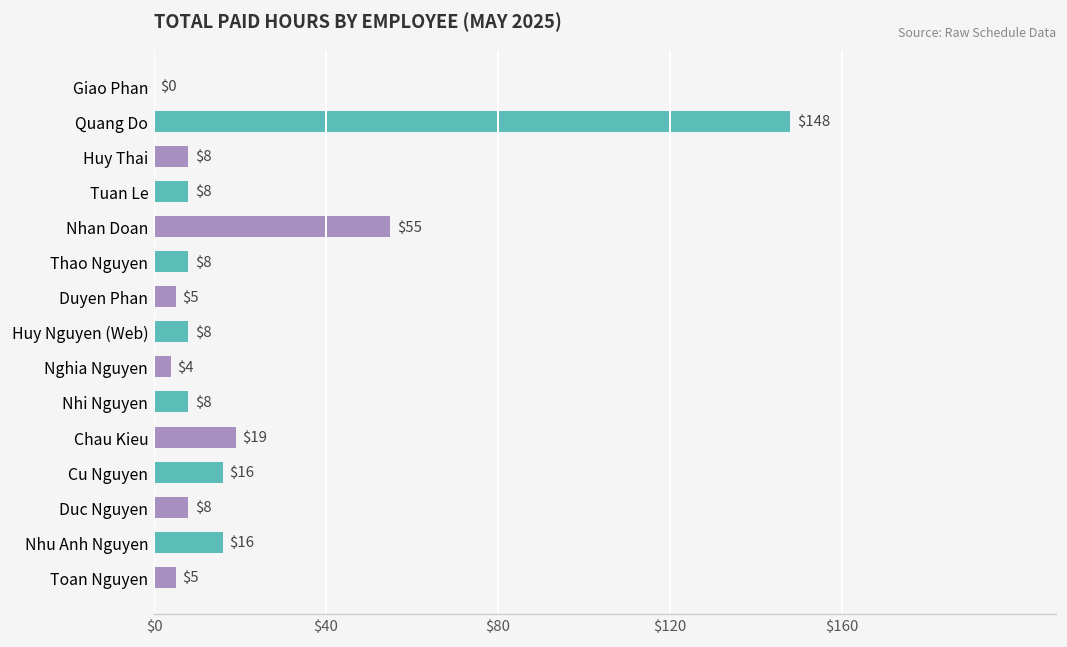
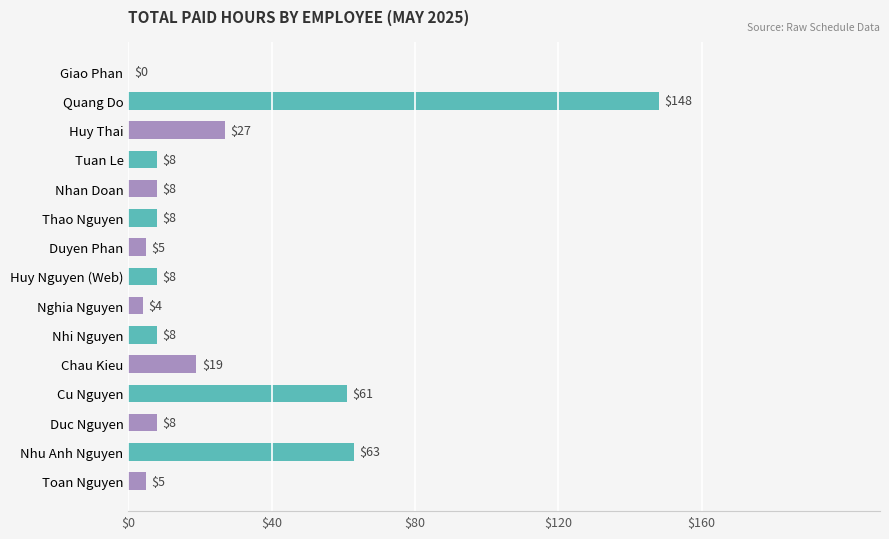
Huy Thai: $8 -> $27
Nhan Doan: $55 -> $8
Cu Nguyen: $16 -> $61
Nhu Anh Nguyen: $16 -> $63
